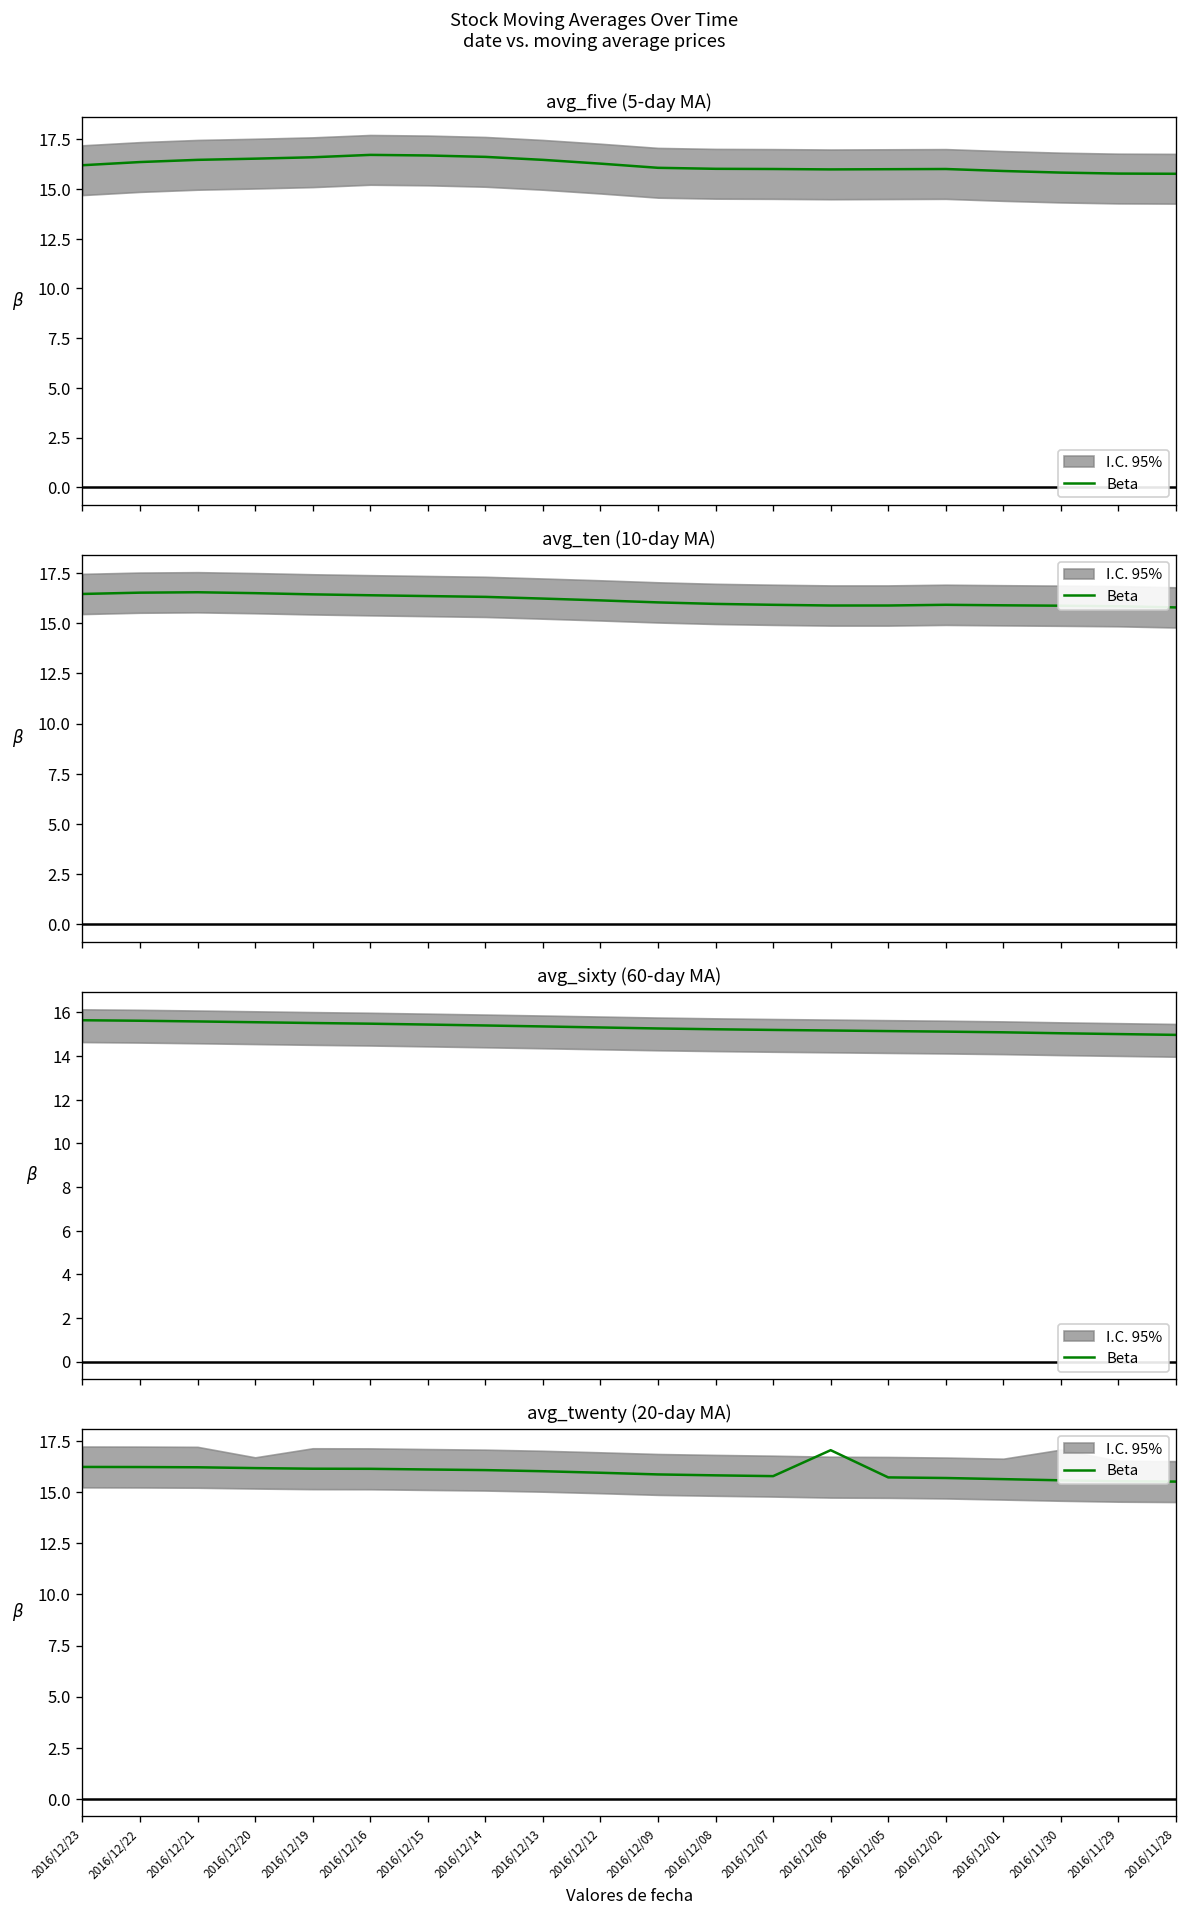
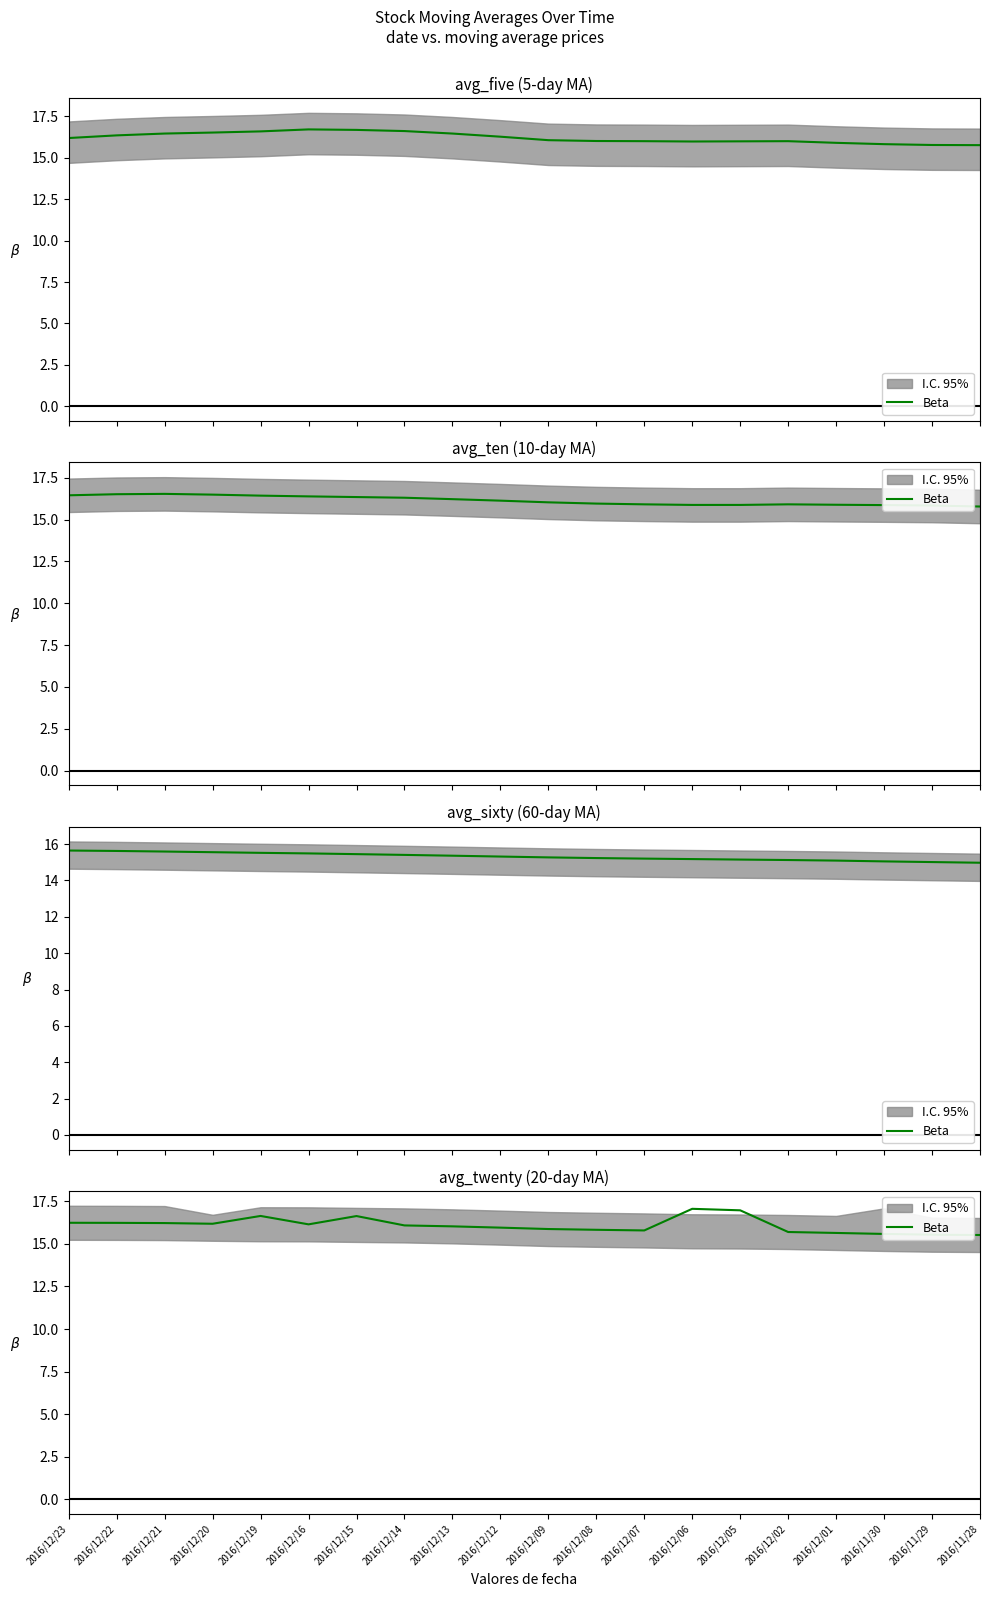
avg_twenty (20-day MA), Beta, 2016/12/19: 16.2 -> 16.6
avg_twenty (20-day MA), Beta, 2016/12/15: 16.1 -> 16.6
avg_twenty (20-day MA), Beta, 2016/12/05: 15.7 -> 17.0
